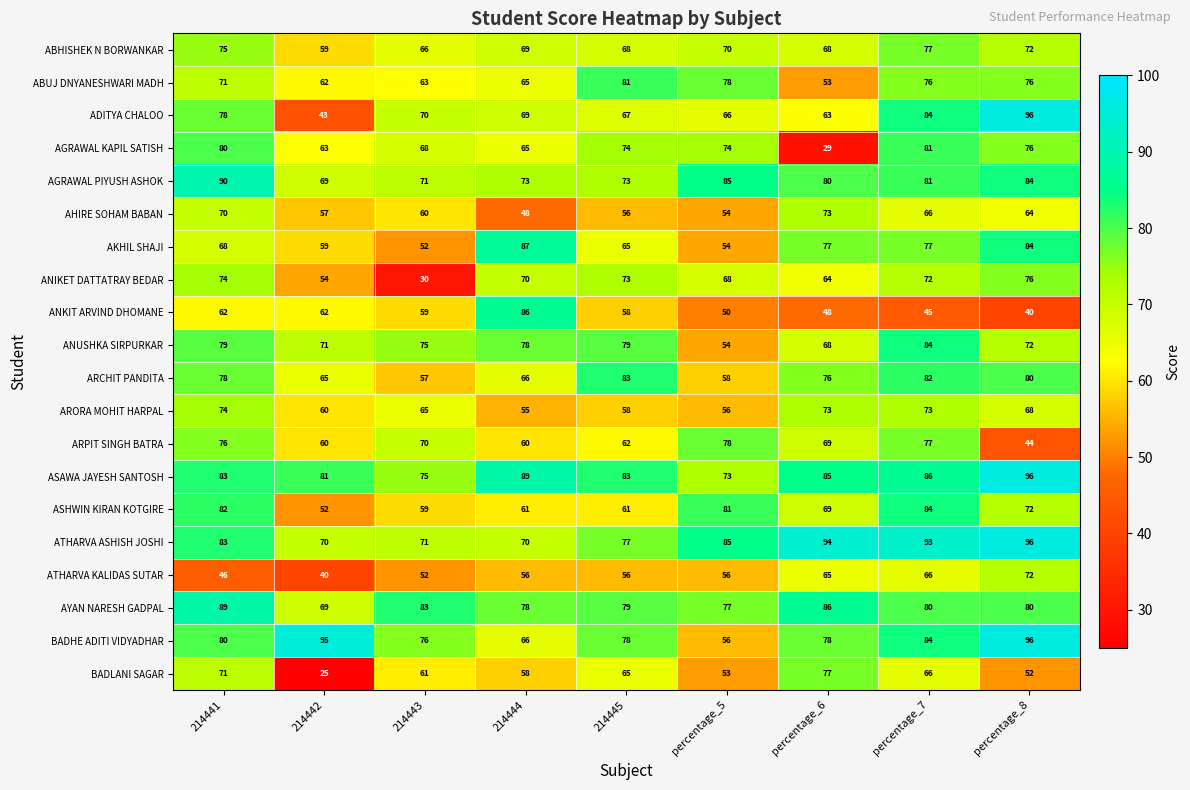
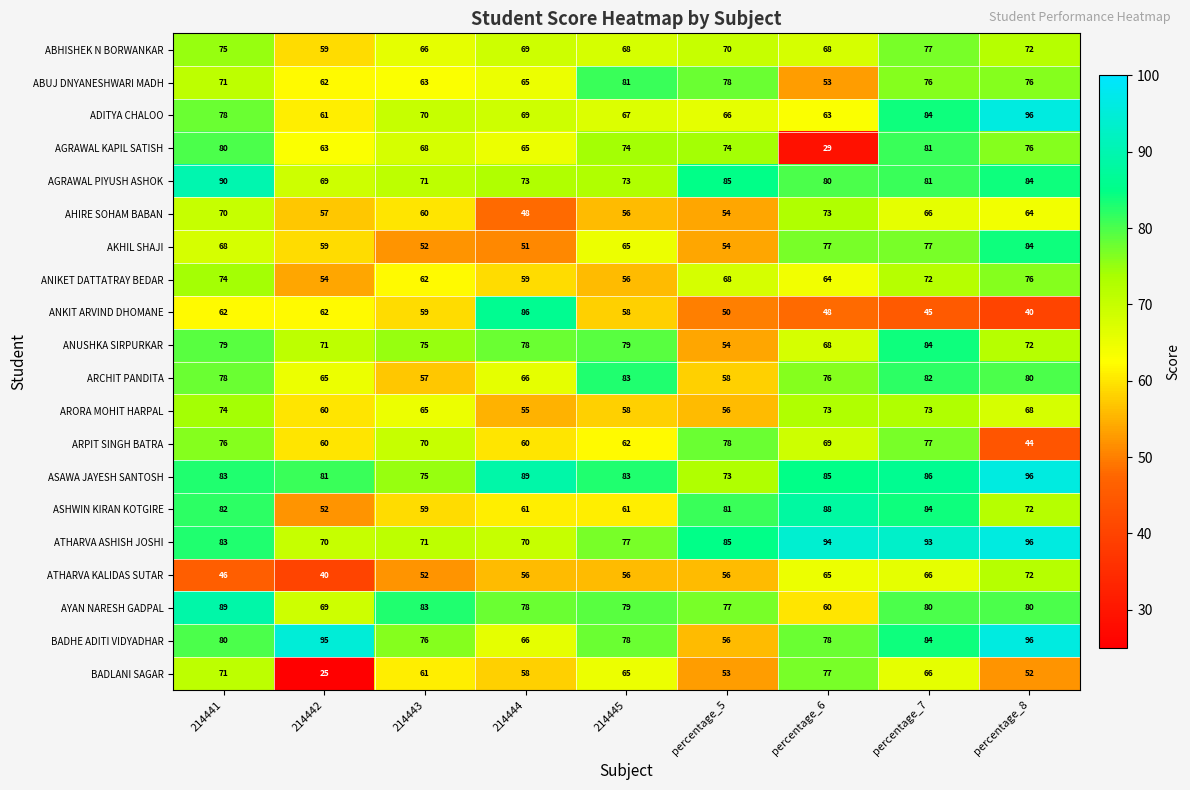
ADITYA CHALOO, 214442: 43 -> 61
AKHIL SHAJI, 214444: 87 -> 51
ANIKET DATTATRAY BEDAR, 214443: 30 -> 62
ANIKET DATTATRAY BEDAR, 214444: 70 -> 59
ANIKET DATTATRAY BEDAR, 214445: 73 -> 56
ASHWIN KIRAN KOTGIRE, percentage_6: 69 -> 88
AYAN NARESH GADPAL, percentage_6: 86 -> 60
